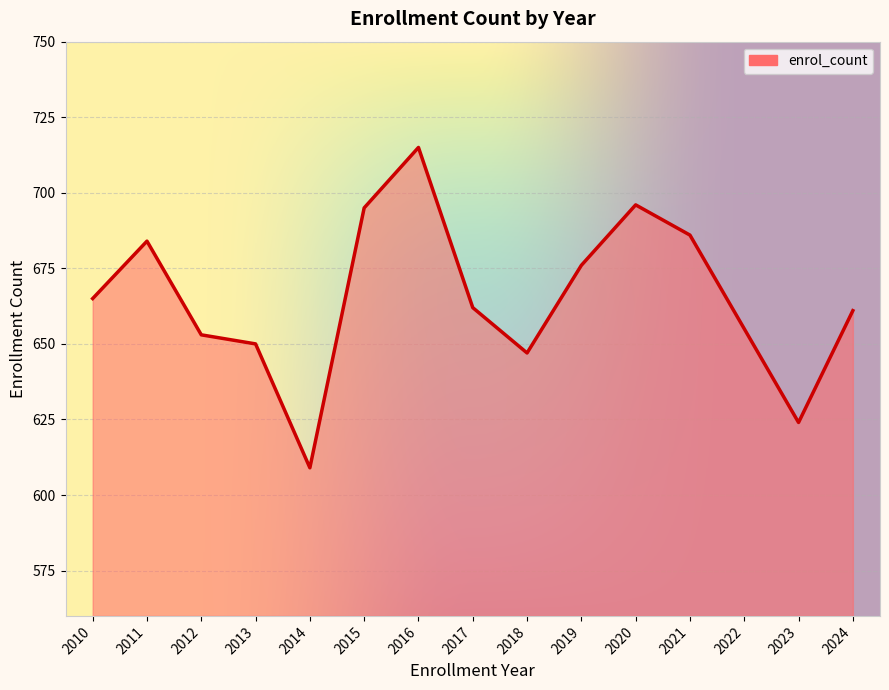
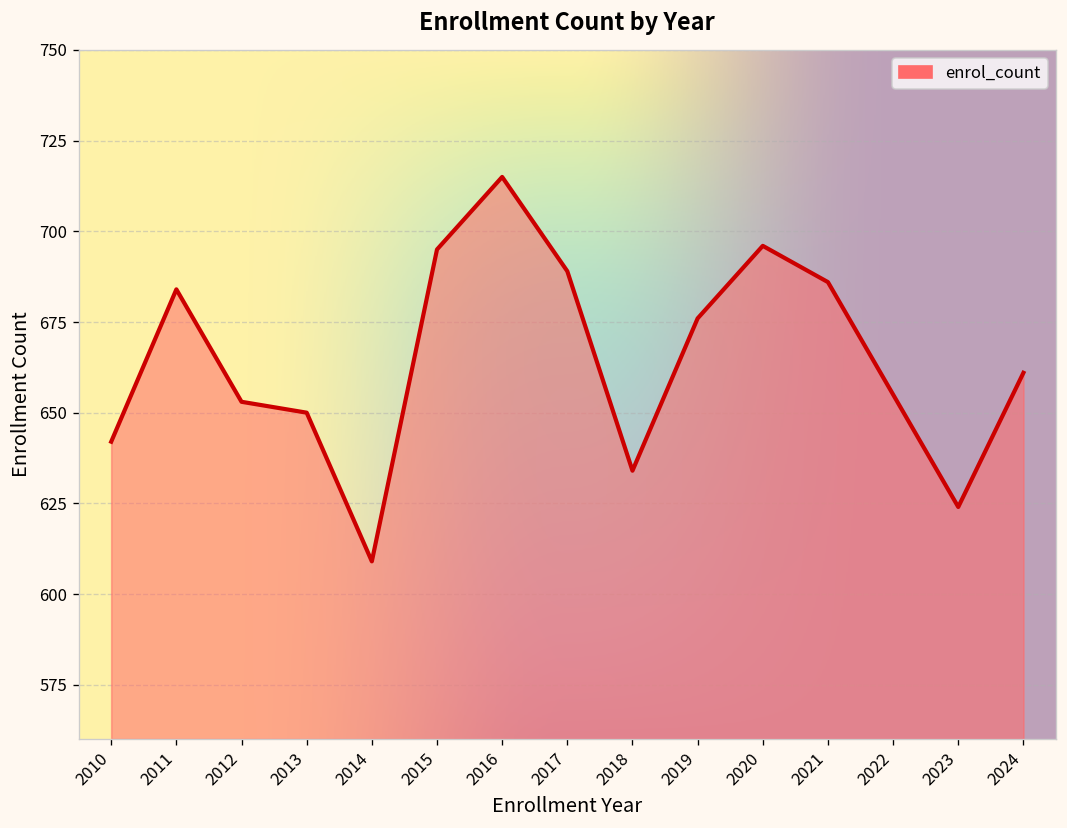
2010: 665 -> 642
2017: 662 -> 689
2018: 647 -> 634
